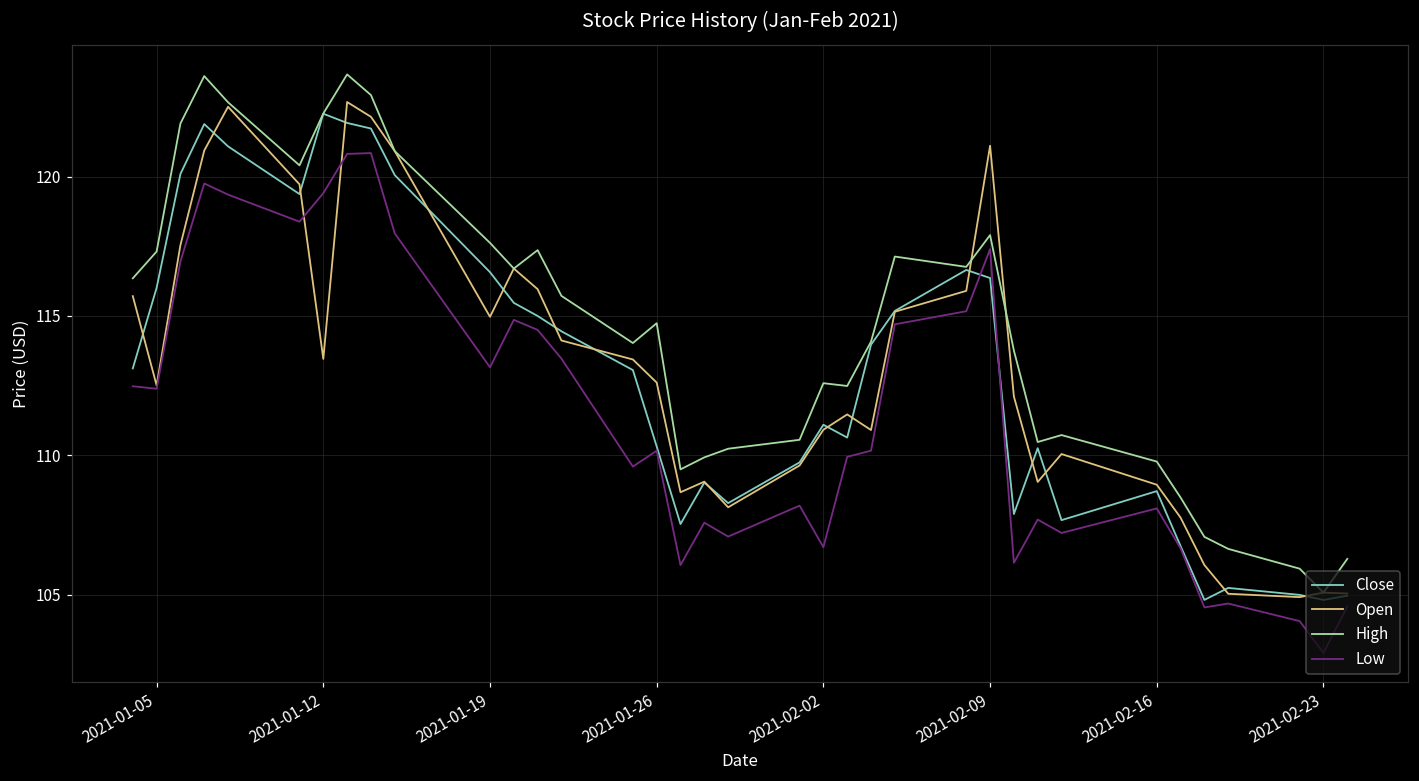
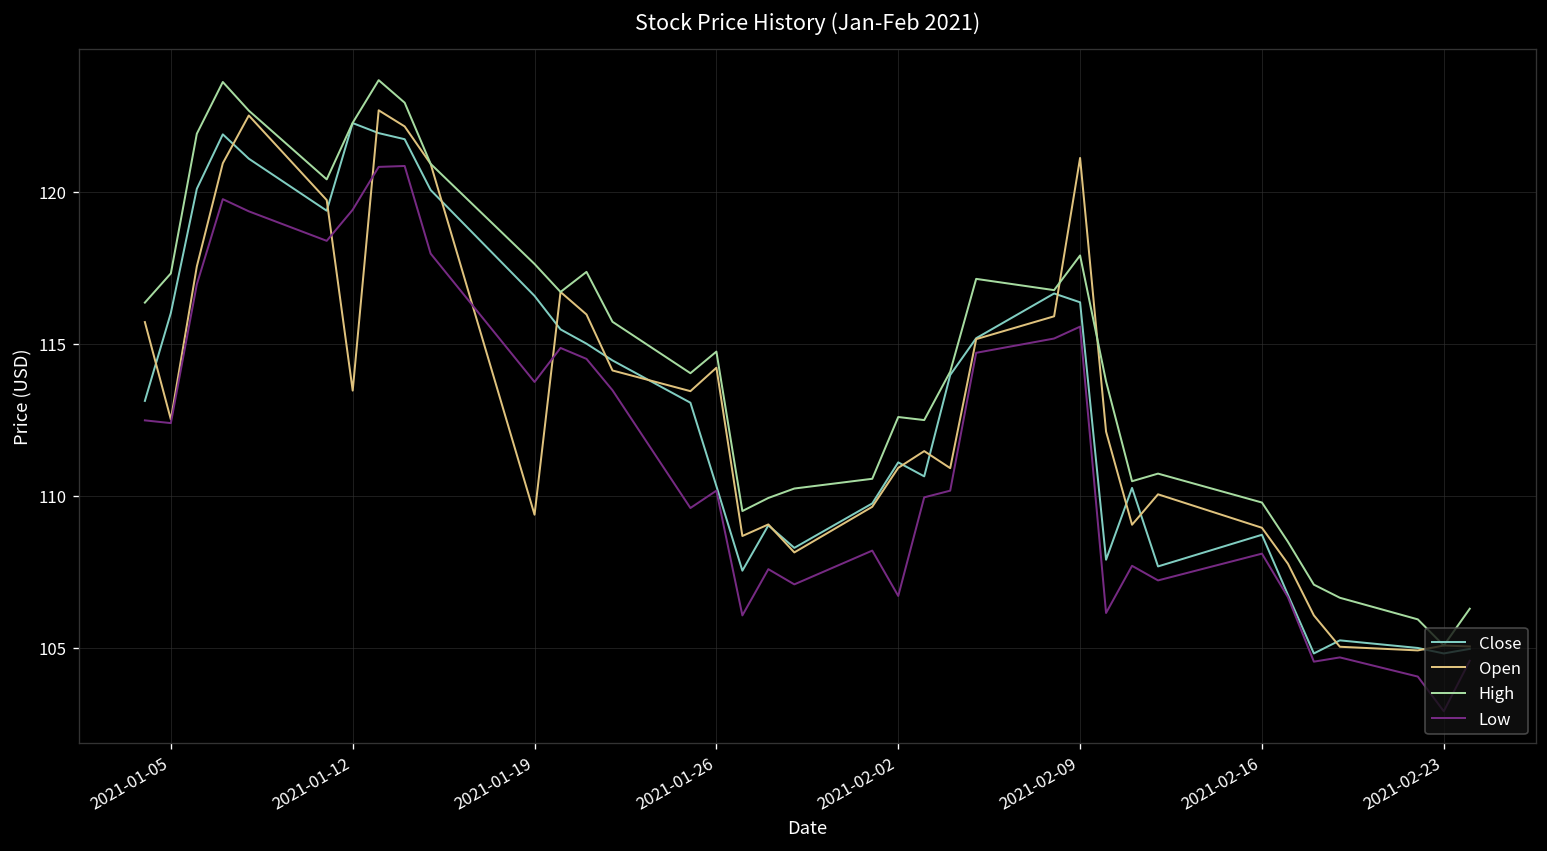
Open, 2021-01-19: 115.0 -> 109.4
Low, 2021-01-19: 113.2 -> 113.7
Open, 2021-01-26: 112.6 -> 114.2
Low, 2021-02-09: 117.4 -> 115.6
